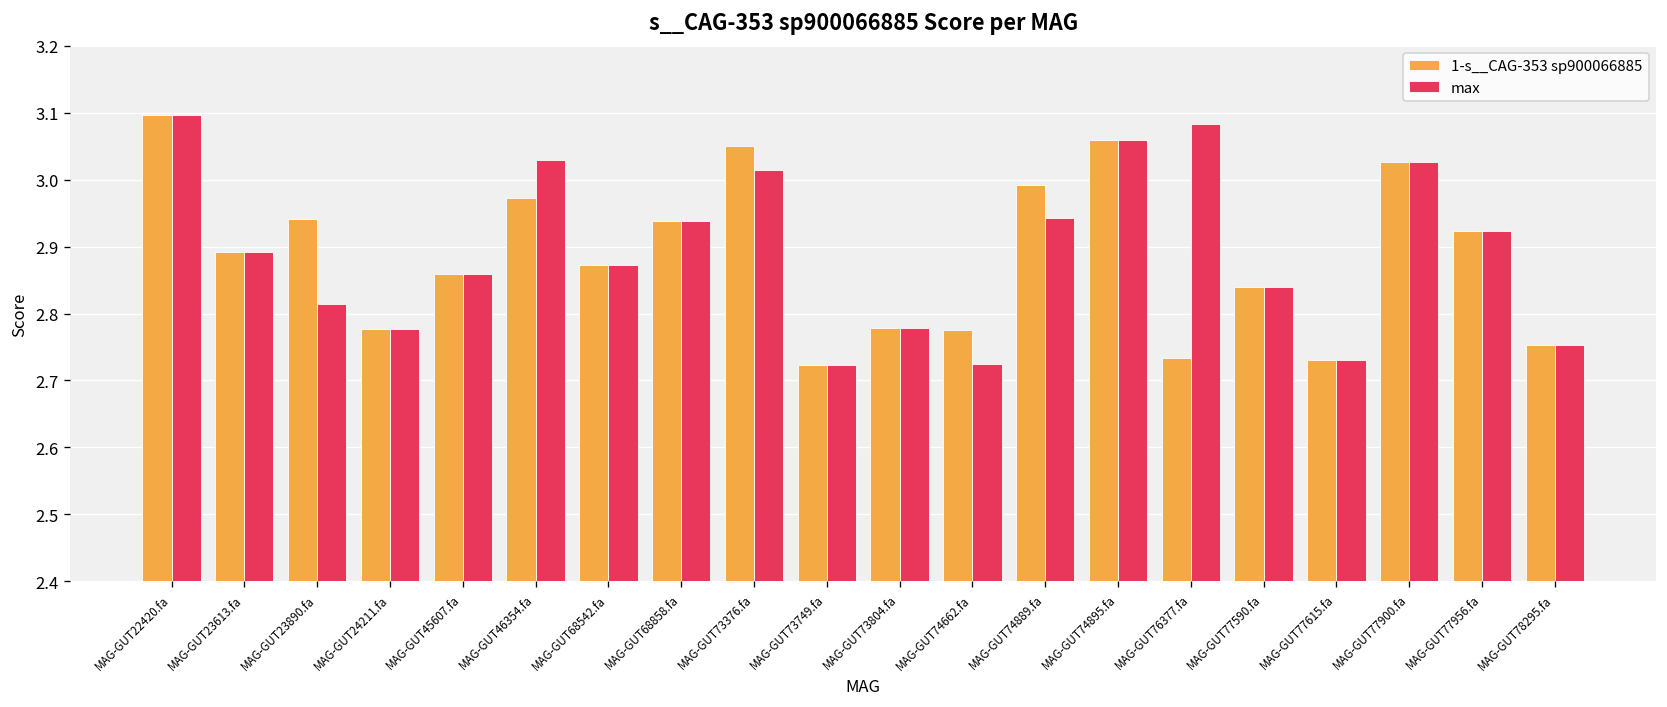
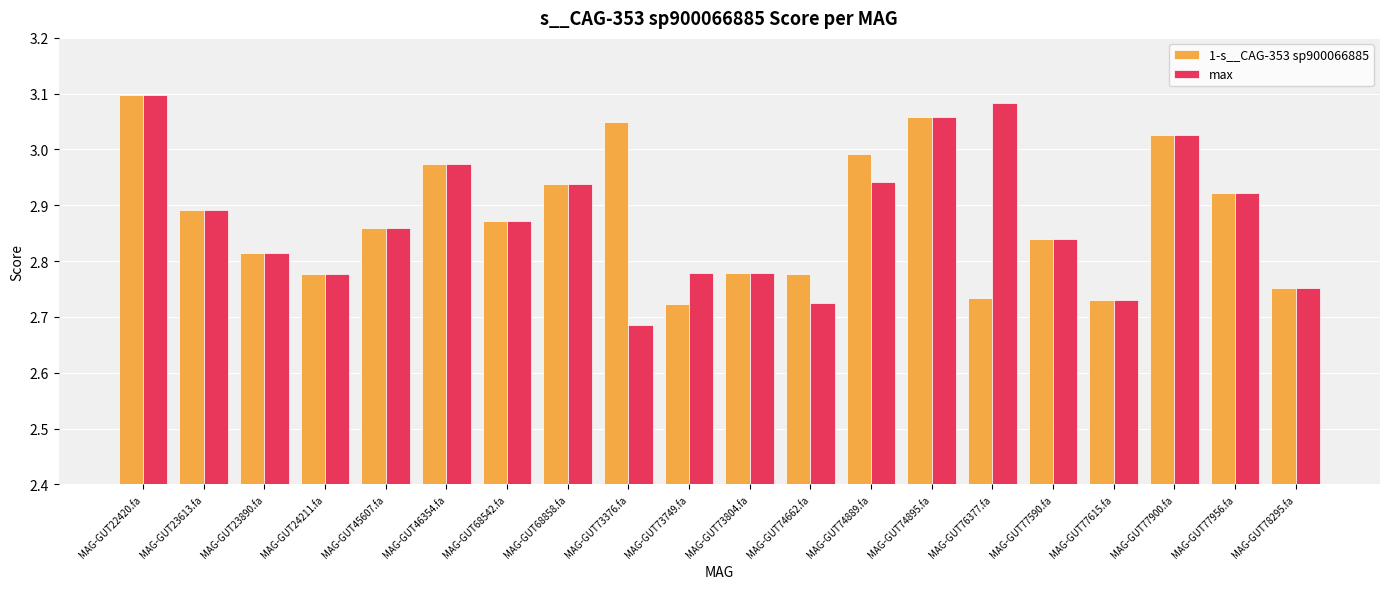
1-s__CAG-353 sp900066885, MAG-GUT23890.fa: 2.94 -> 2.81
max, MAG-GUT46354.fa: 3.03 -> 2.97
max, MAG-GUT73376.fa: 3.01 -> 2.69
max, MAG-GUT73749.fa: 2.72 -> 2.78
